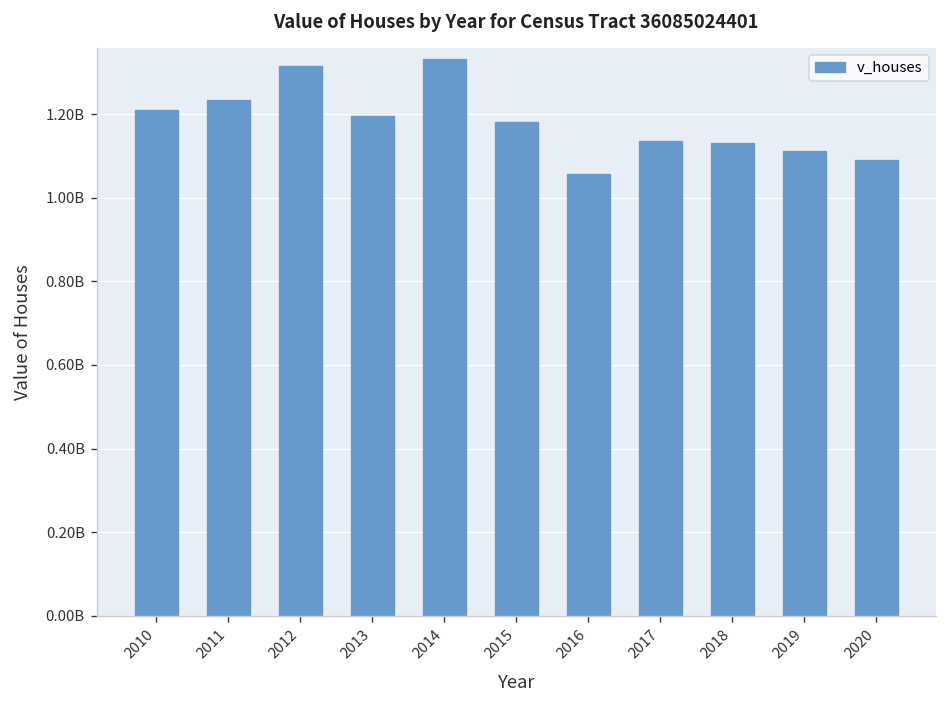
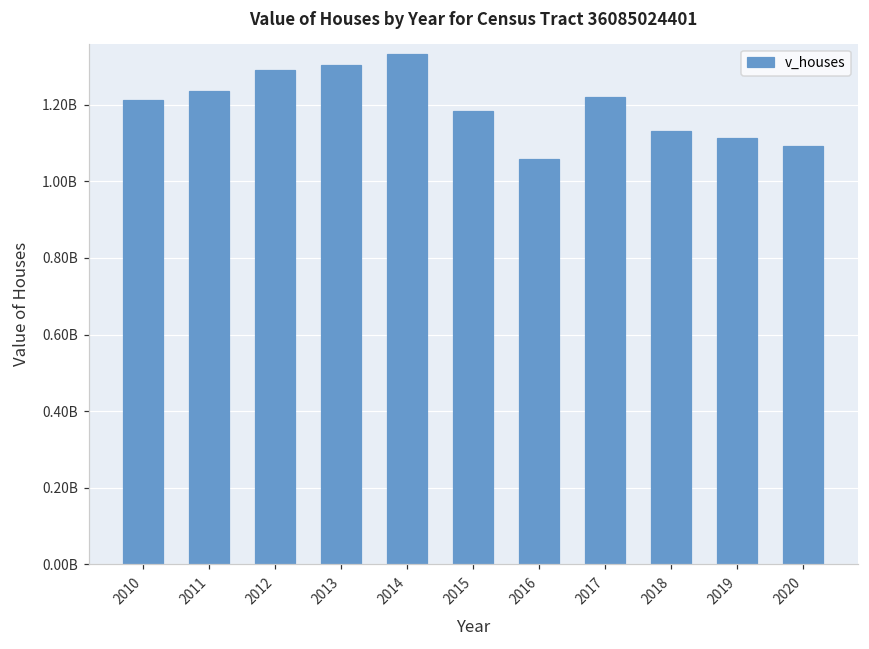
2012: 1320000000 -> 1290000000
2013: 1200000000 -> 1300000000
2017: 1140000000 -> 1220000000
